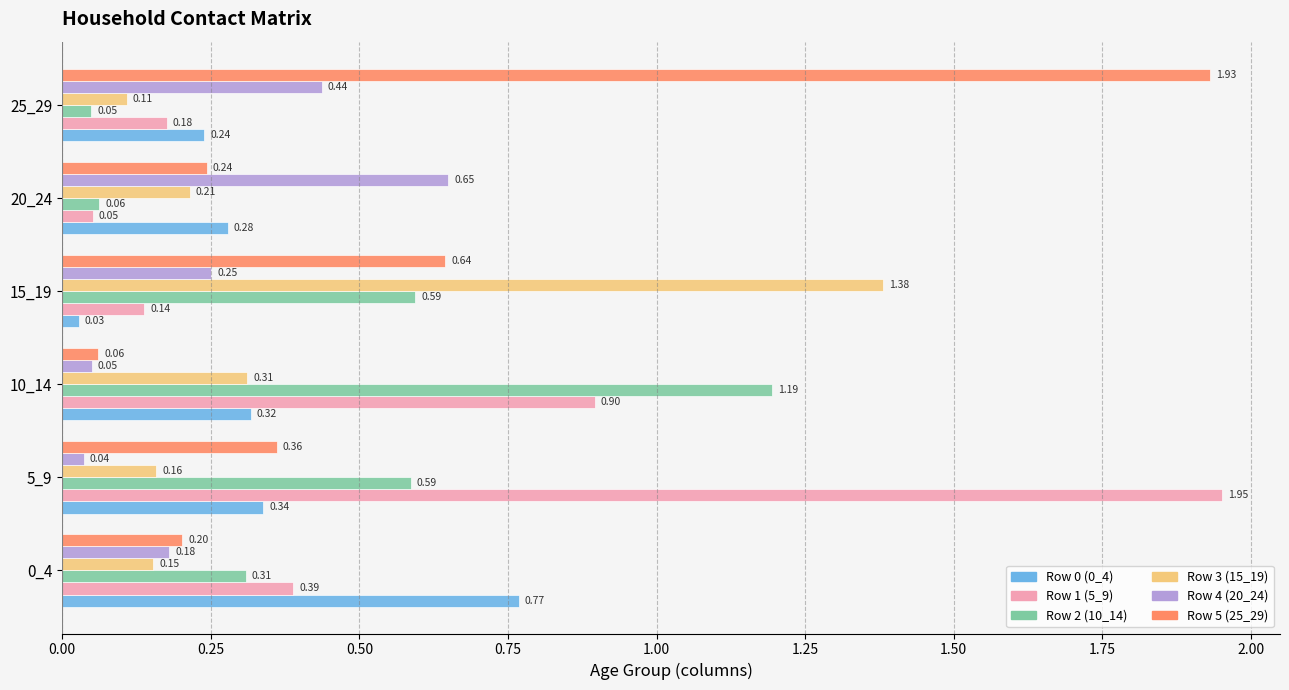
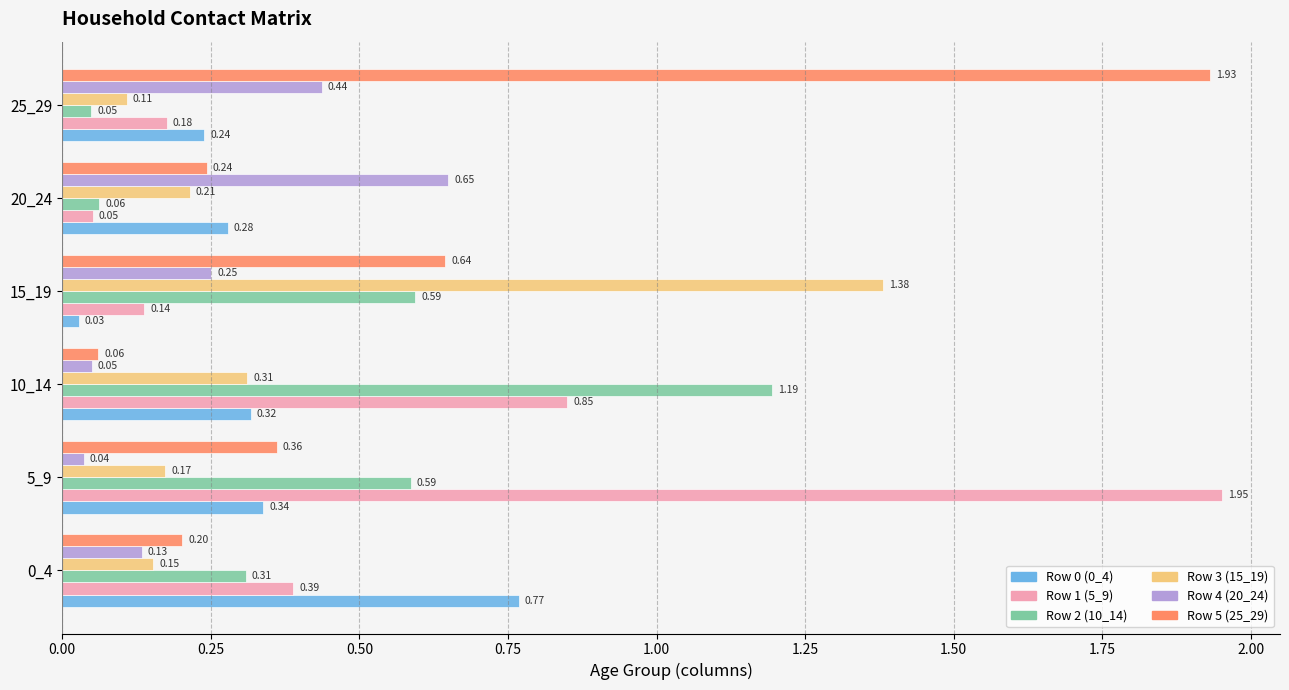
Row 1 (5_9), 10_14: 0.90 -> 0.85
Row 3 (15_19), 5_9: 0.16 -> 0.17
Row 4 (20_24), 0_4: 0.18 -> 0.13
